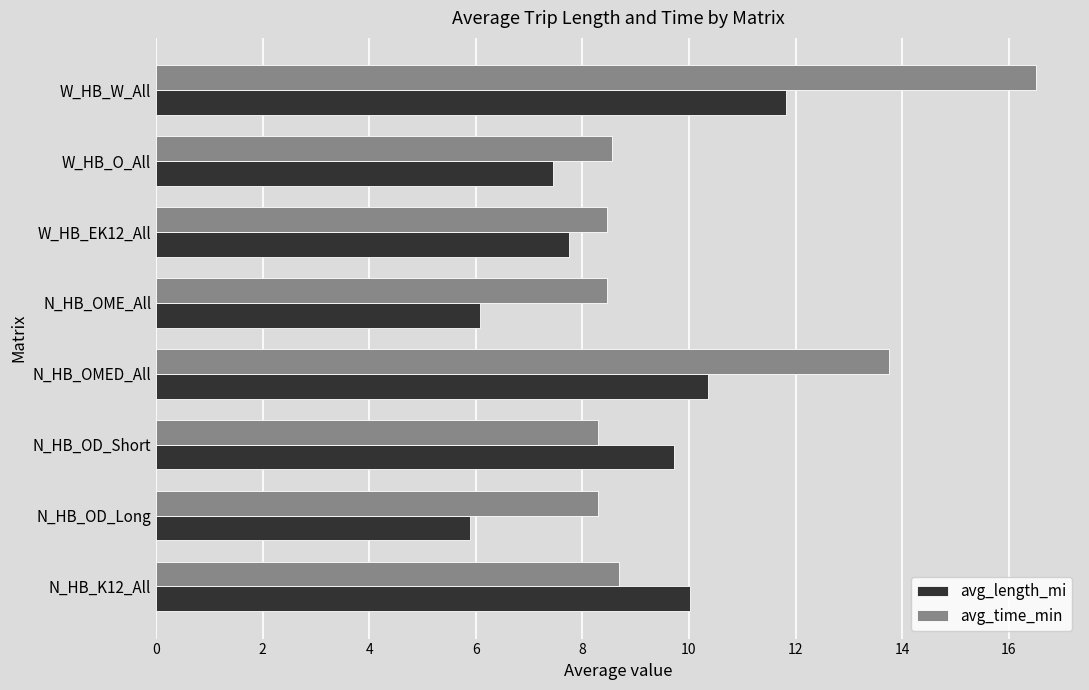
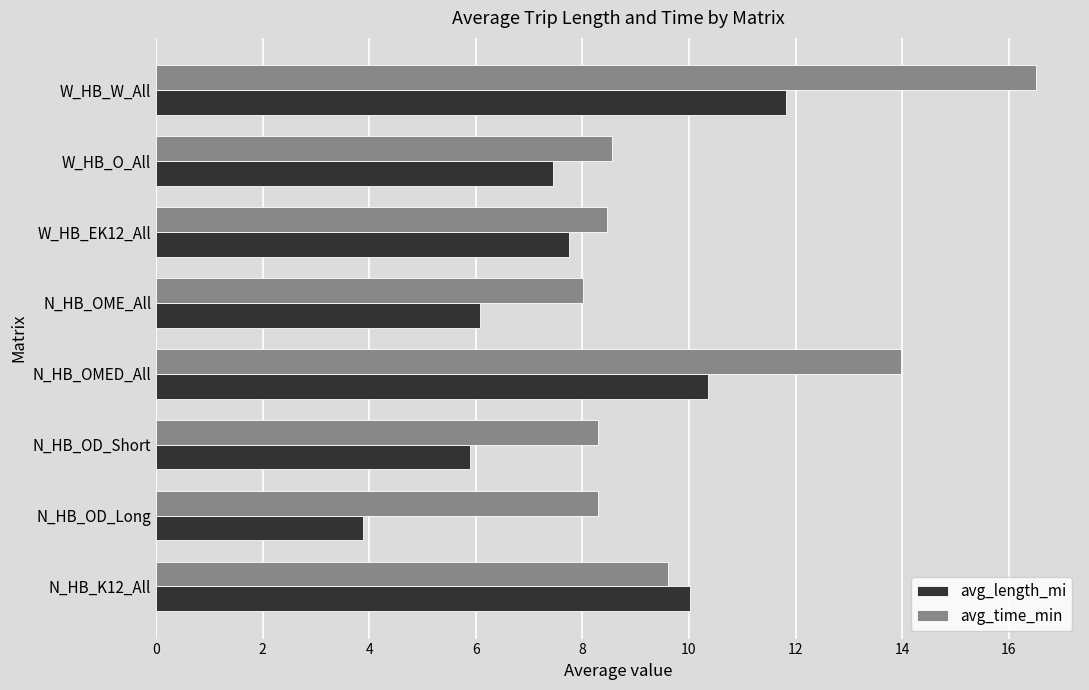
avg_time_min, N_HB_OME_All: 8.5 -> 8.0
avg_time_min, N_HB_OMED_All: 13.7 -> 14.0
avg_length_mi, N_HB_OD_Short: 9.7 -> 5.9
avg_length_mi, N_HB_OD_Long: 5.9 -> 3.9
avg_time_min, N_HB_K12_All: 8.7 -> 9.6
